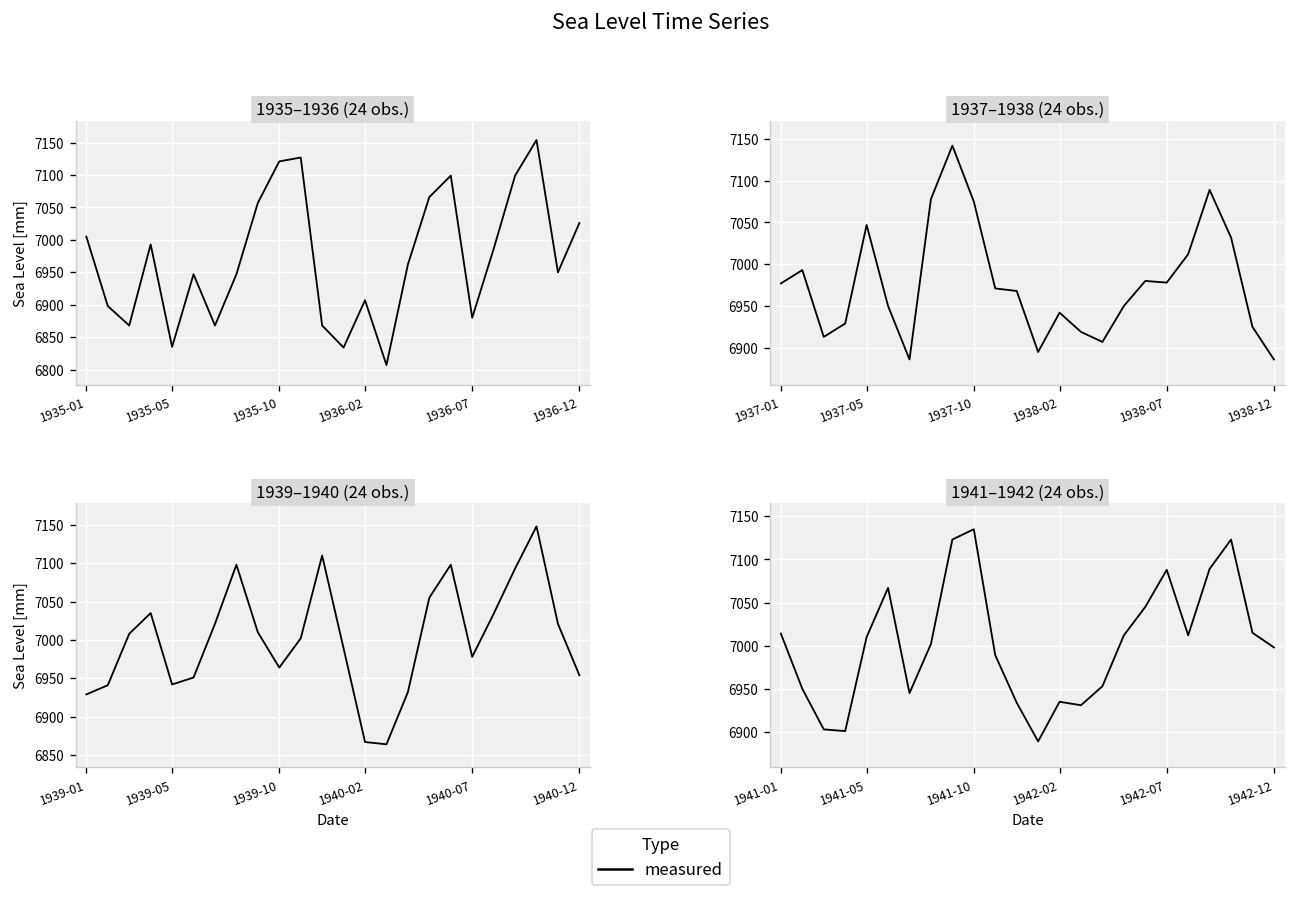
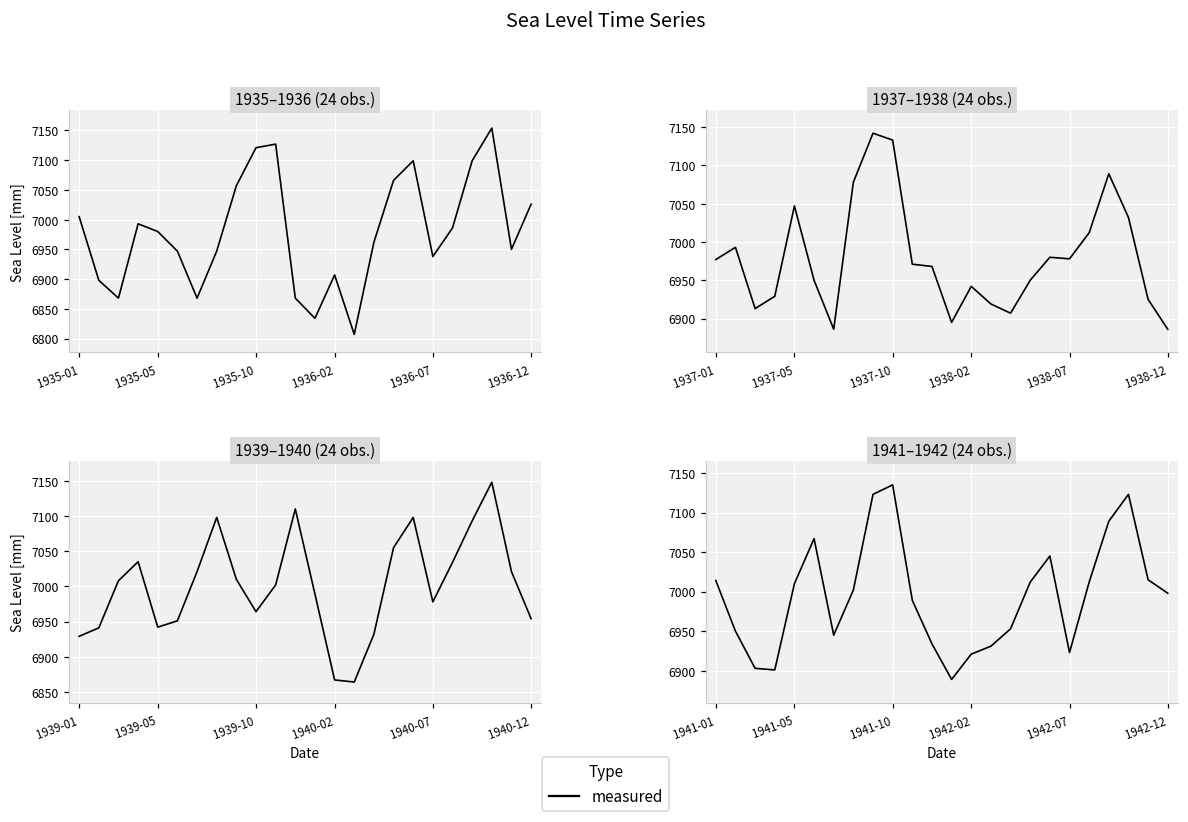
1935–1936 (24 obs.), 1935-05: 6840 -> 6980
1935–1936 (24 obs.), 1936-07: 6880 -> 6940
1937–1938 (24 obs.), 1937-10: 7080 -> 7130
1941–1942 (24 obs.), 1942-02: 6940 -> 6920
1941–1942 (24 obs.), 1942-07: 7090 -> 6920
